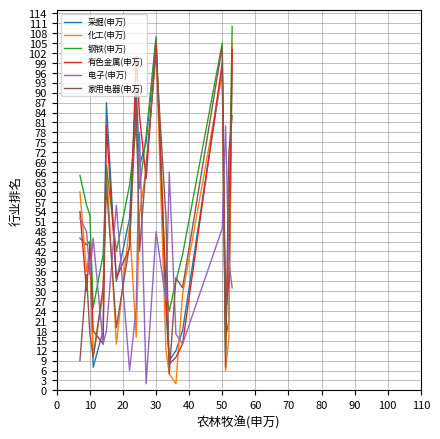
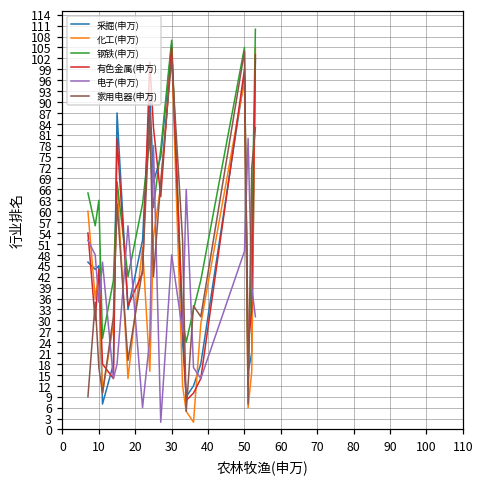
钢铁(申万), 10: 53 -> 63
